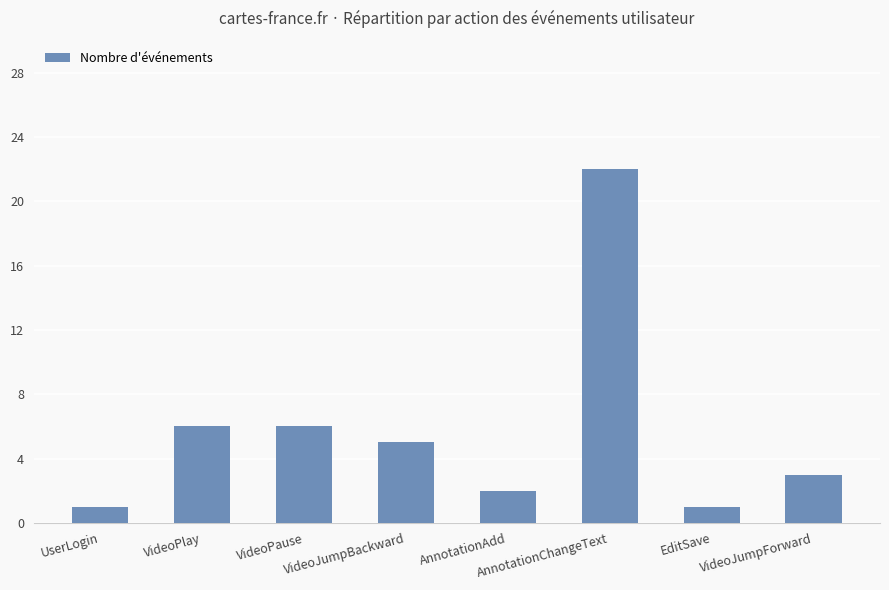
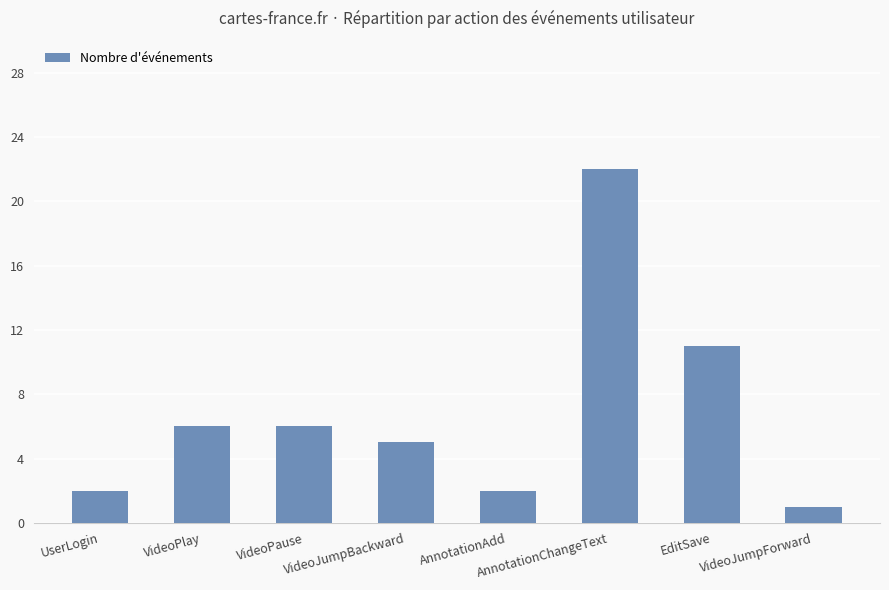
UserLogin: 1 -> 2
EditSave: 1 -> 11
VideoJumpForward: 3 -> 1
